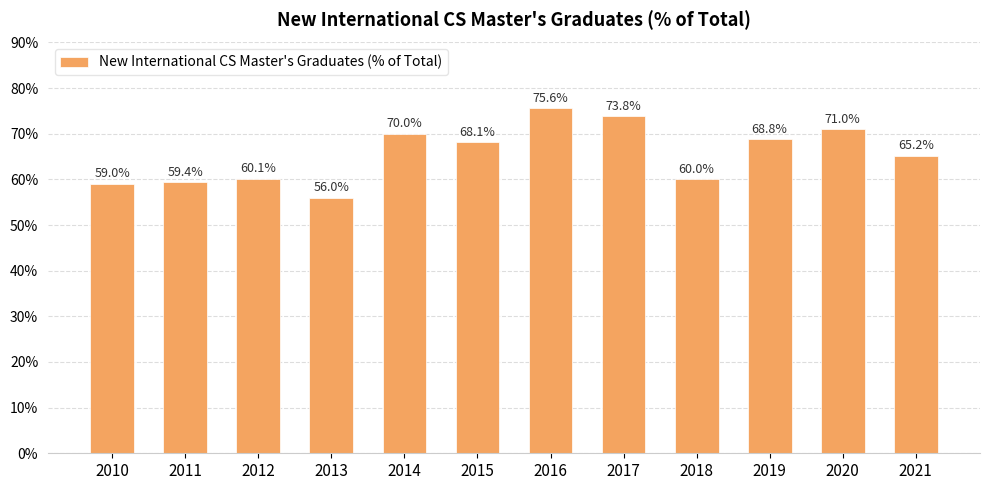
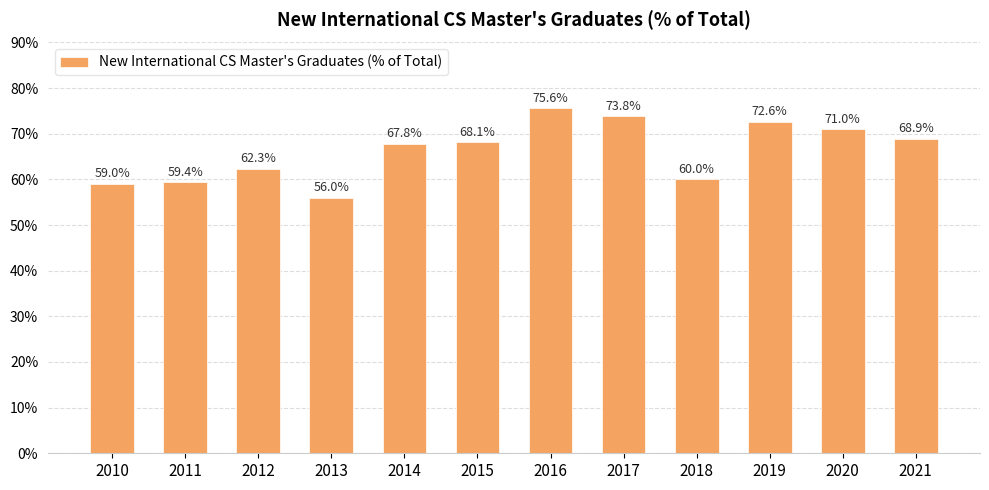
2012: 60.1% -> 62.3%
2014: 70.0% -> 67.8%
2019: 68.8% -> 72.6%
2021: 65.2% -> 68.9%
